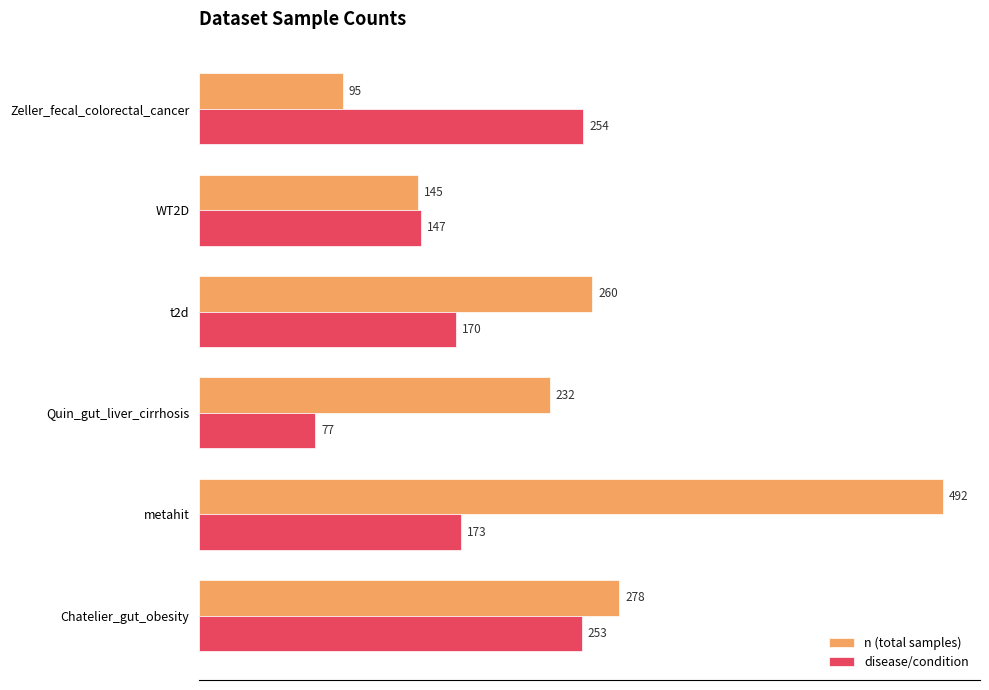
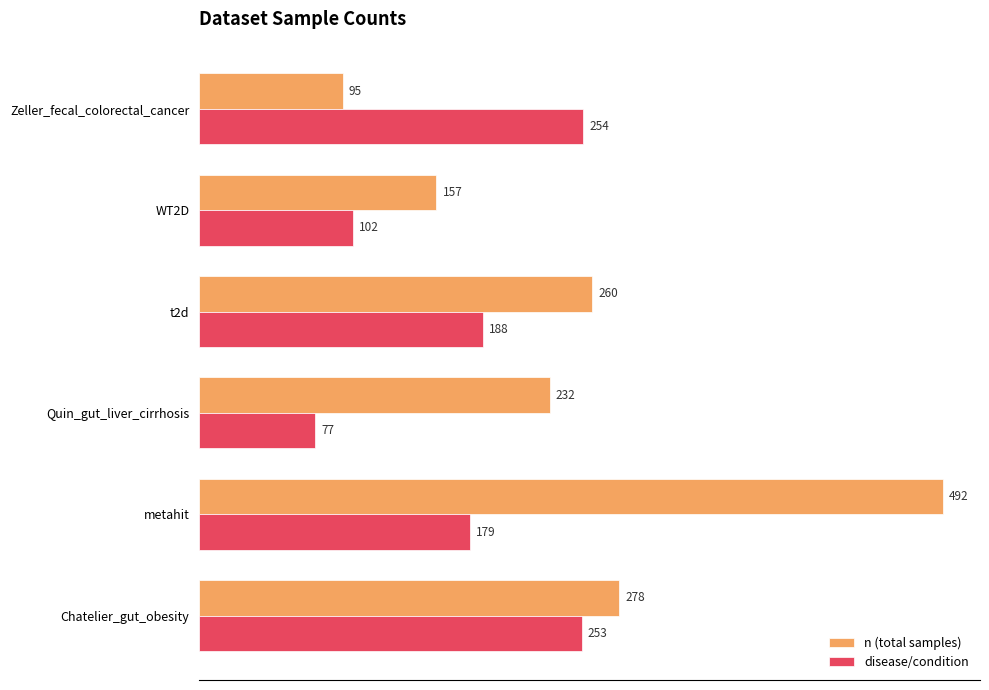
n (total samples), WT2D: 145 -> 157
disease/condition, WT2D: 147 -> 102
disease/condition, t2d: 170 -> 188
disease/condition, metahit: 173 -> 179
